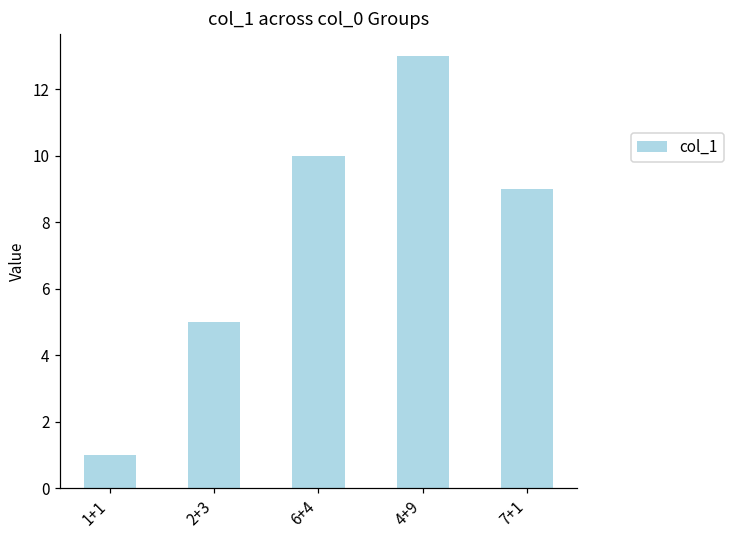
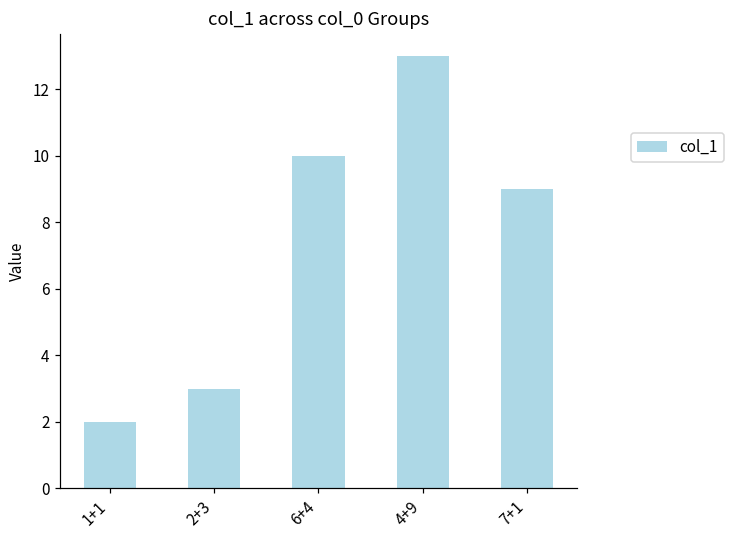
1+1: 1 -> 2
2+3: 5 -> 3
